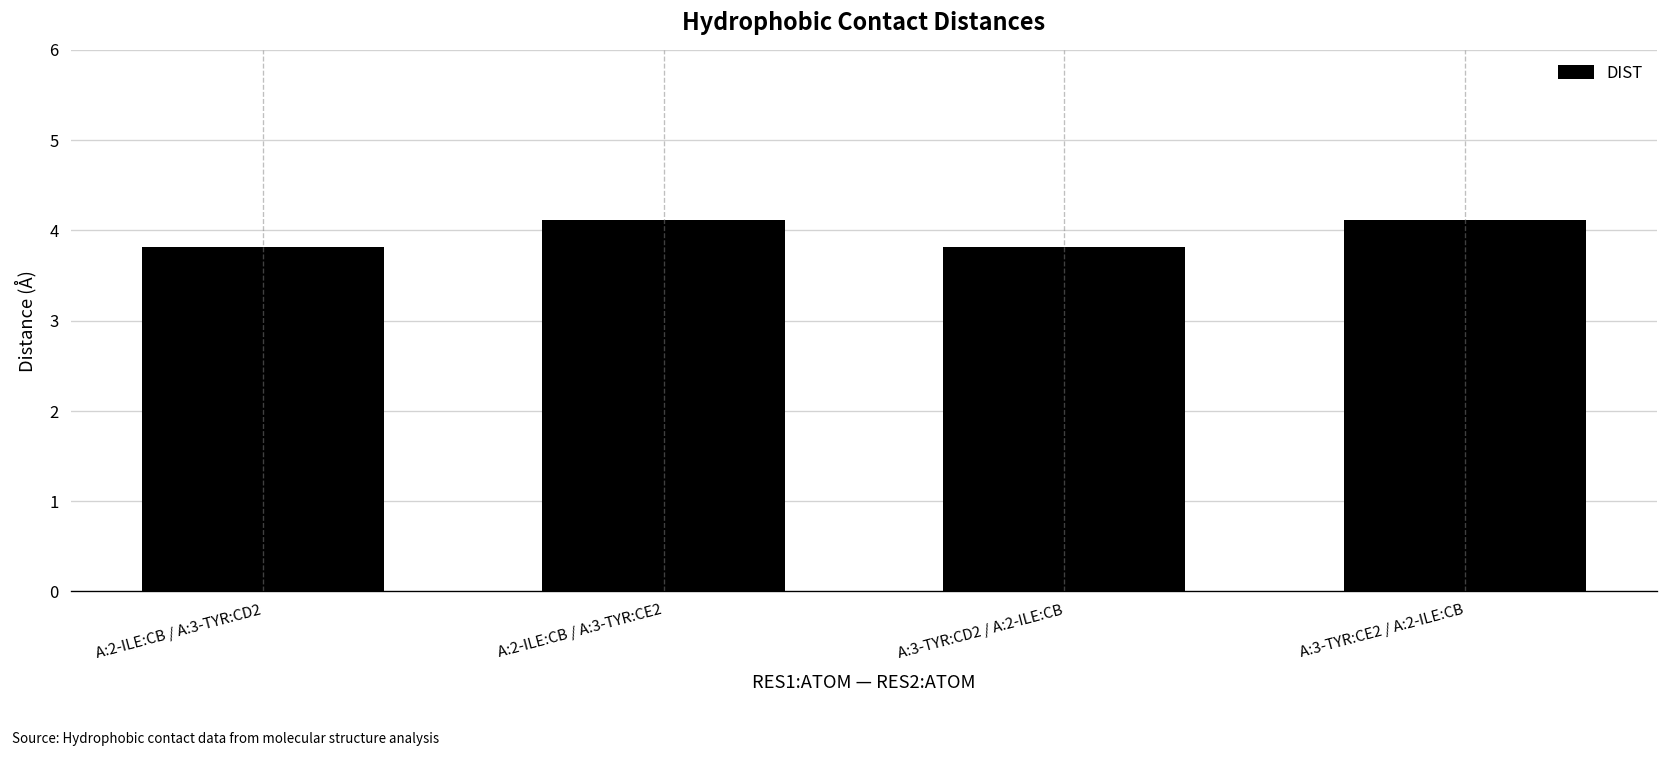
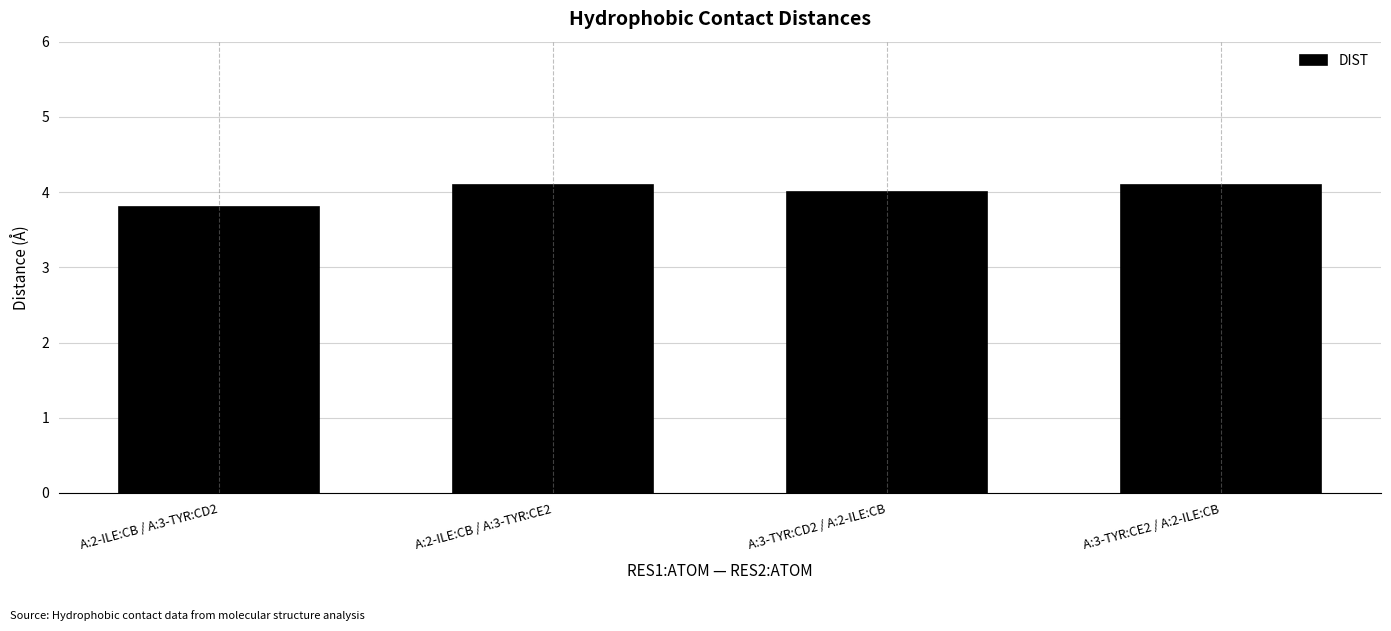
A:3-TYR:CD2 / A:2-ILE:CB: 3.8 -> 4.0
